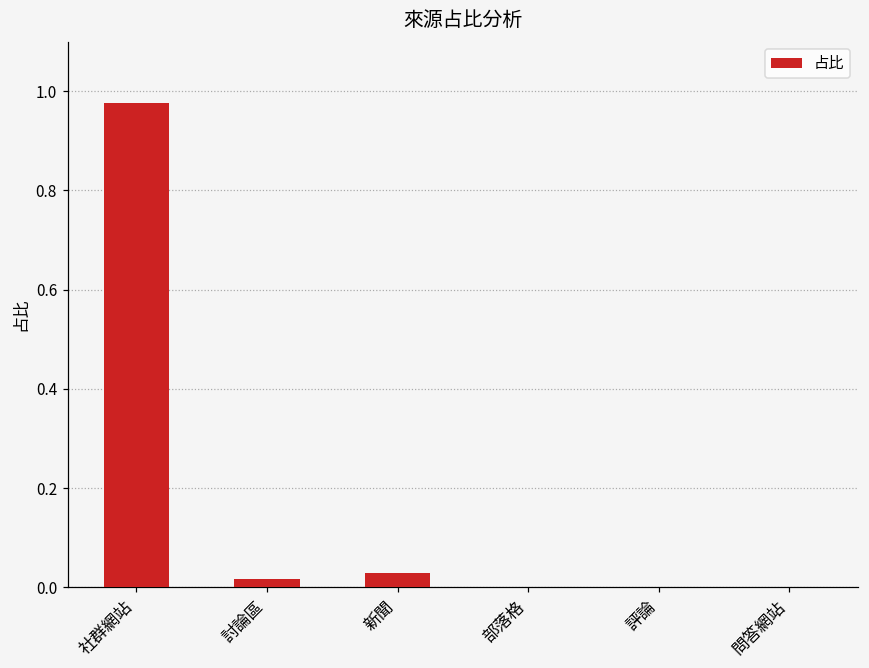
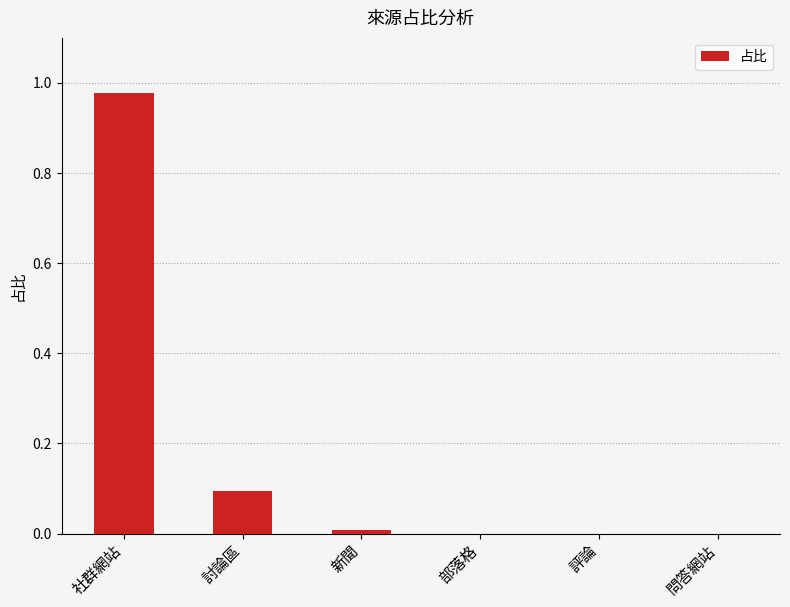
討論區: 0.02 -> 0.09
新聞: 0.03 -> 0.01
